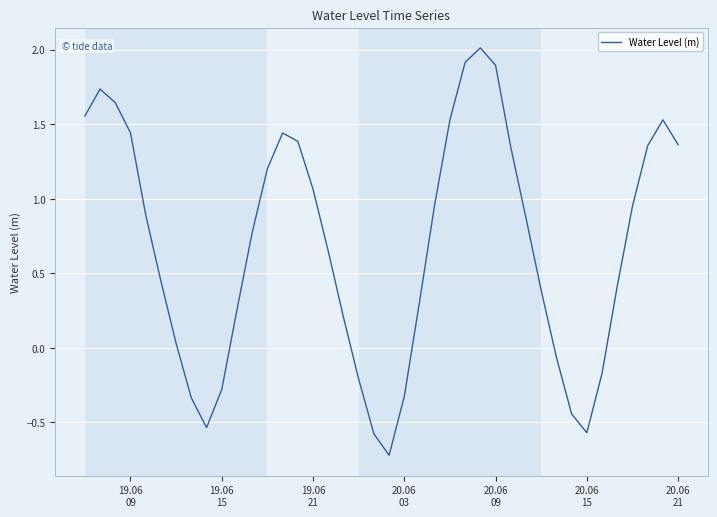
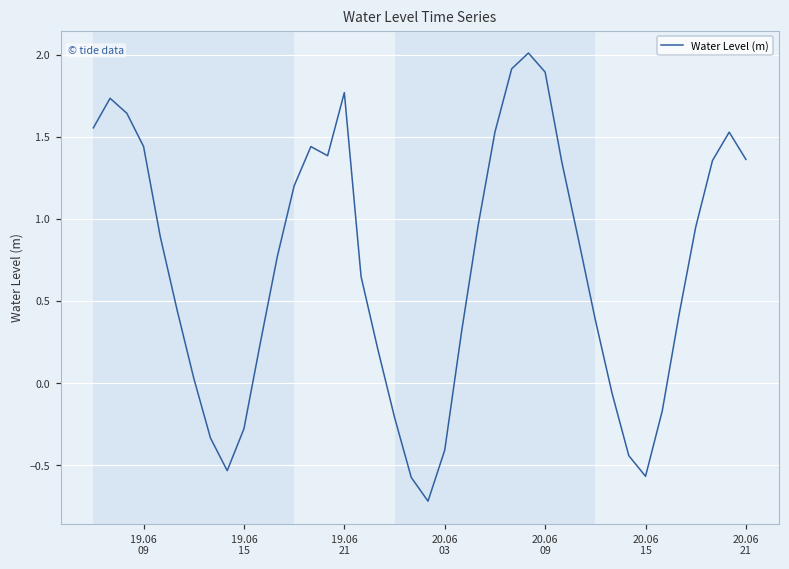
19.06 21: 1.06 -> 1.77
20.06 03: -0.33 -> -0.41
